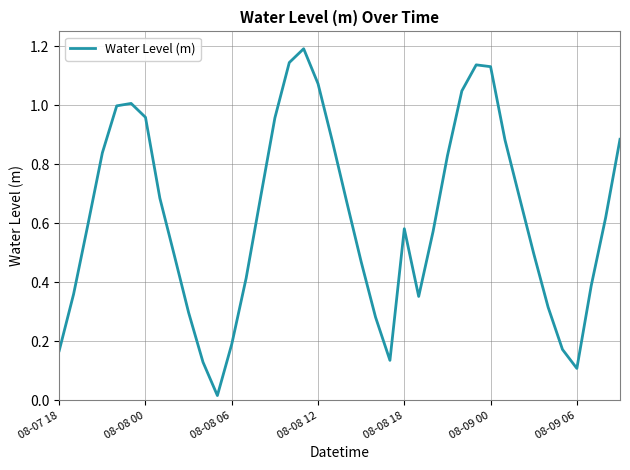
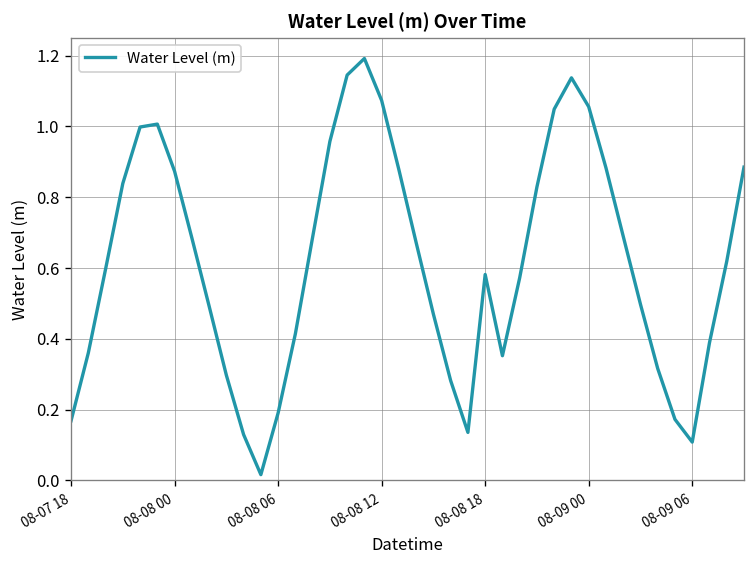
08-08 00: 0.96 -> 0.87
08-09 00: 1.13 -> 1.06
